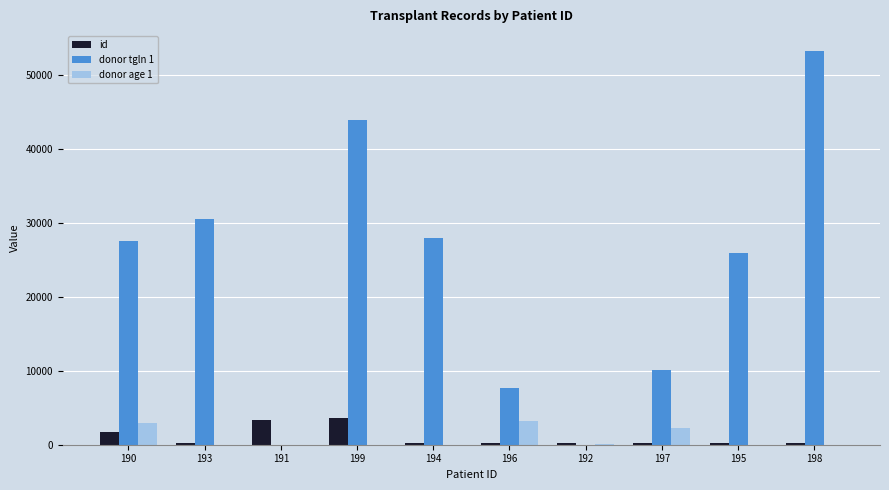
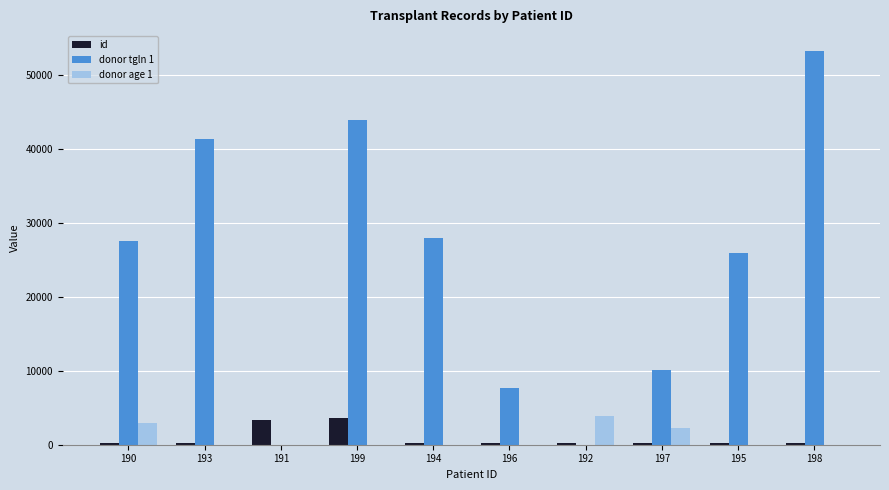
id, 190: 2000 -> 0
donor tgln 1, 193: 31000 -> 41000
donor age 1, 196: 3000 -> 0
donor age 1, 192: 0 -> 4000
